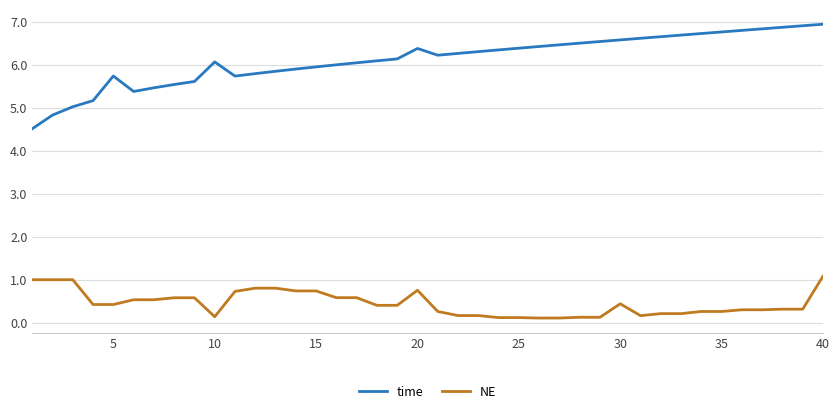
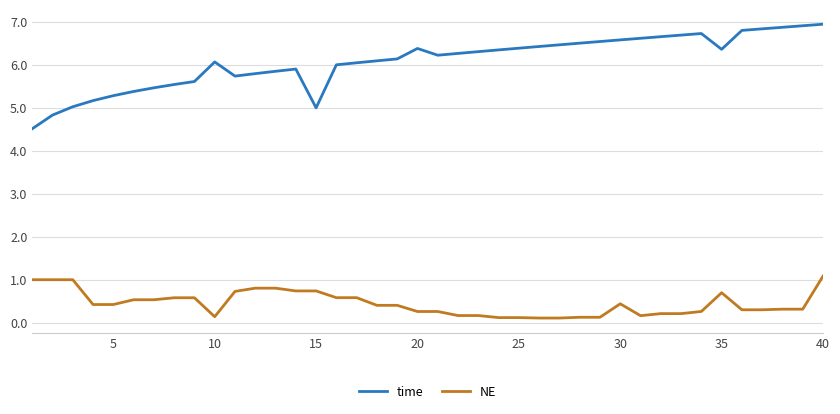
time, 5: 5.7 -> 5.3
time, 15: 5.9 -> 5.0
NE, 20: 0.8 -> 0.3
time, 35: 6.8 -> 6.4
NE, 35: 0.3 -> 0.7
